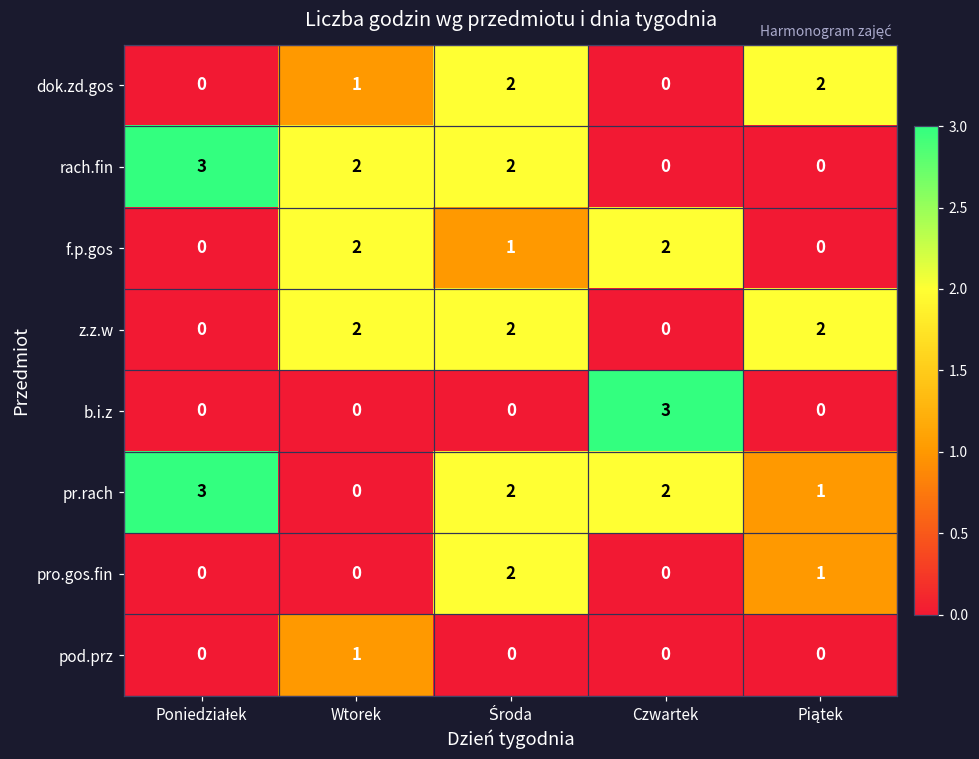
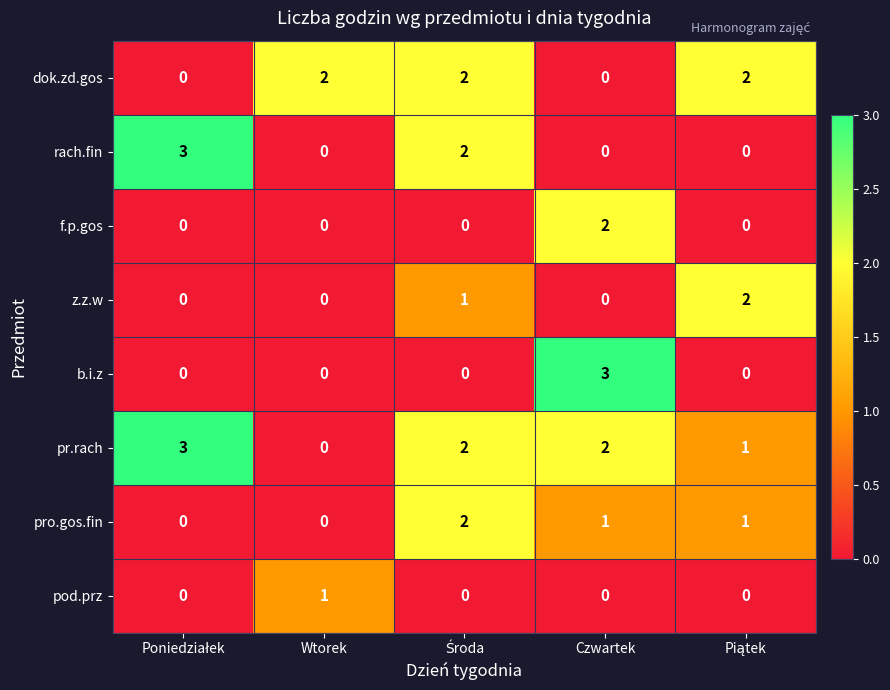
dok.zd.gos, Wtorek: 1 -> 2
rach.fin, Wtorek: 2 -> 0
f.p.gos, Wtorek: 2 -> 0
f.p.gos, Środa: 1 -> 0
z.z.w, Wtorek: 2 -> 0
z.z.w, Środa: 2 -> 1
pro.gos.fin, Czwartek: 0 -> 1
